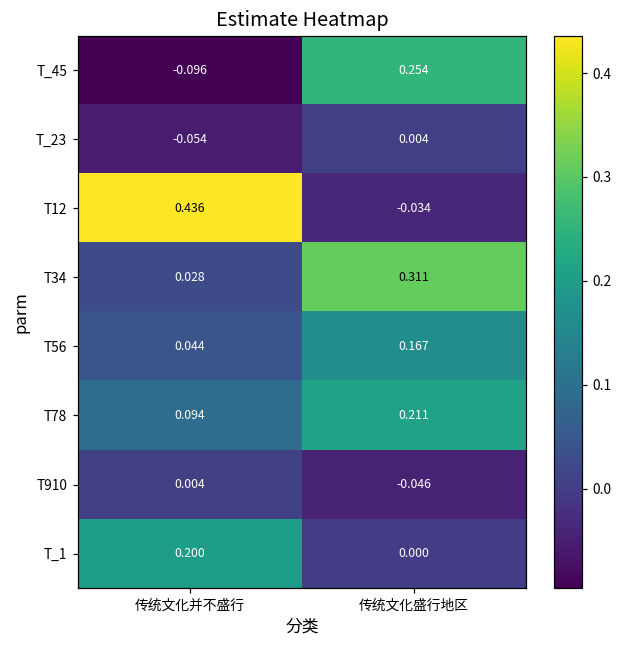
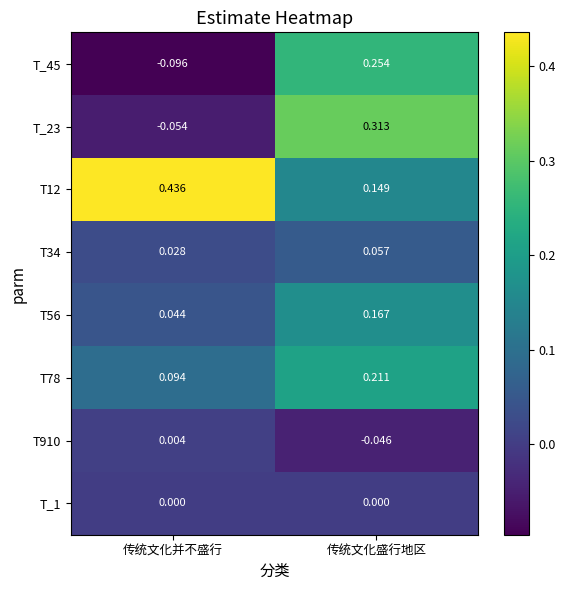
T_23, 传统文化盛行地区: 0.004 -> 0.313
T12, 传统文化盛行地区: -0.034 -> 0.149
T34, 传统文化盛行地区: 0.311 -> 0.057
T_1, 传统文化并不盛行: 0.200 -> 0.000
